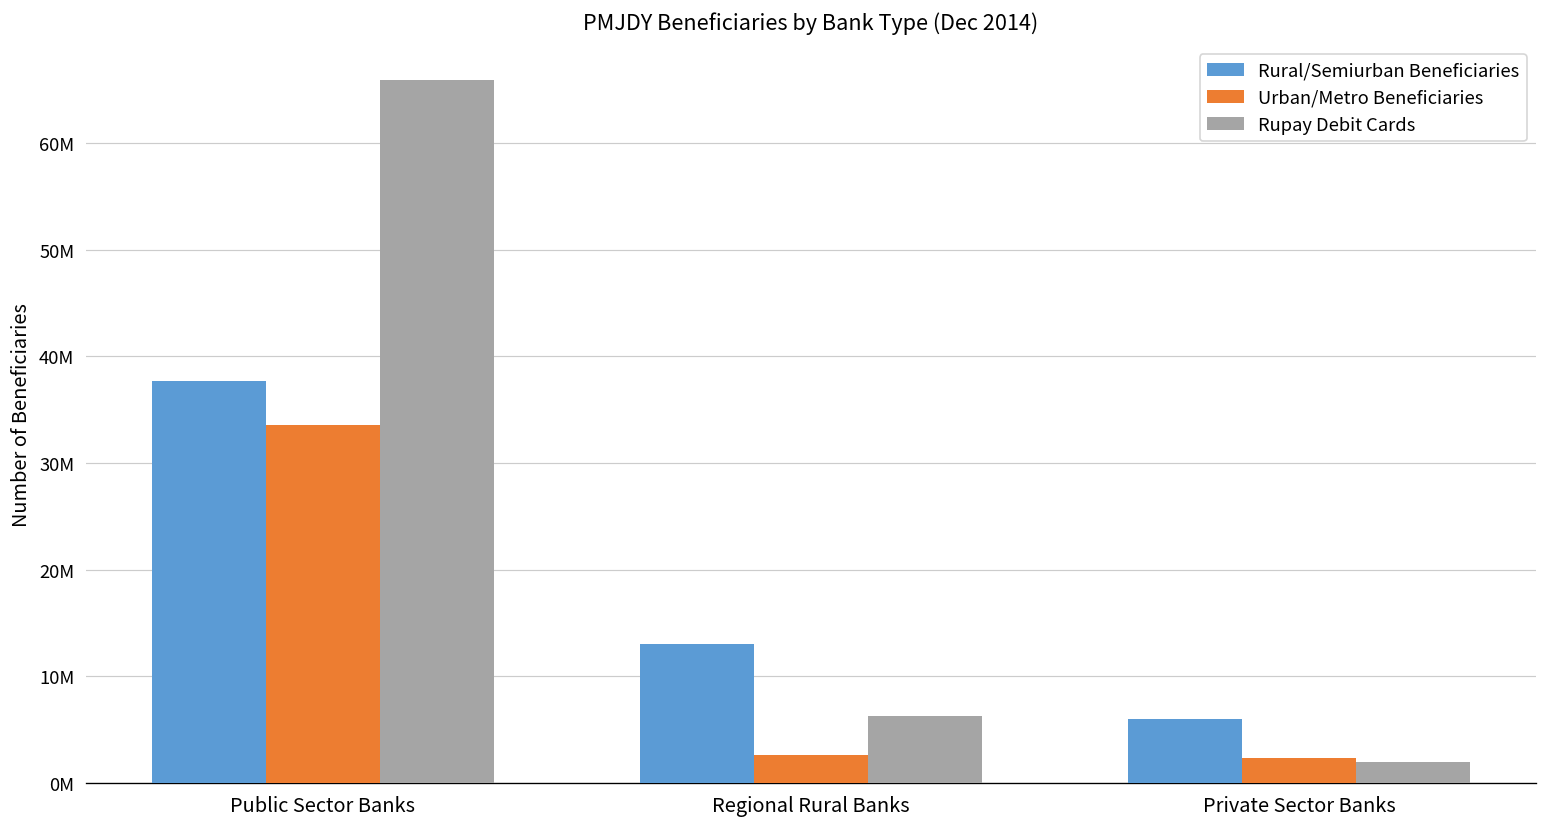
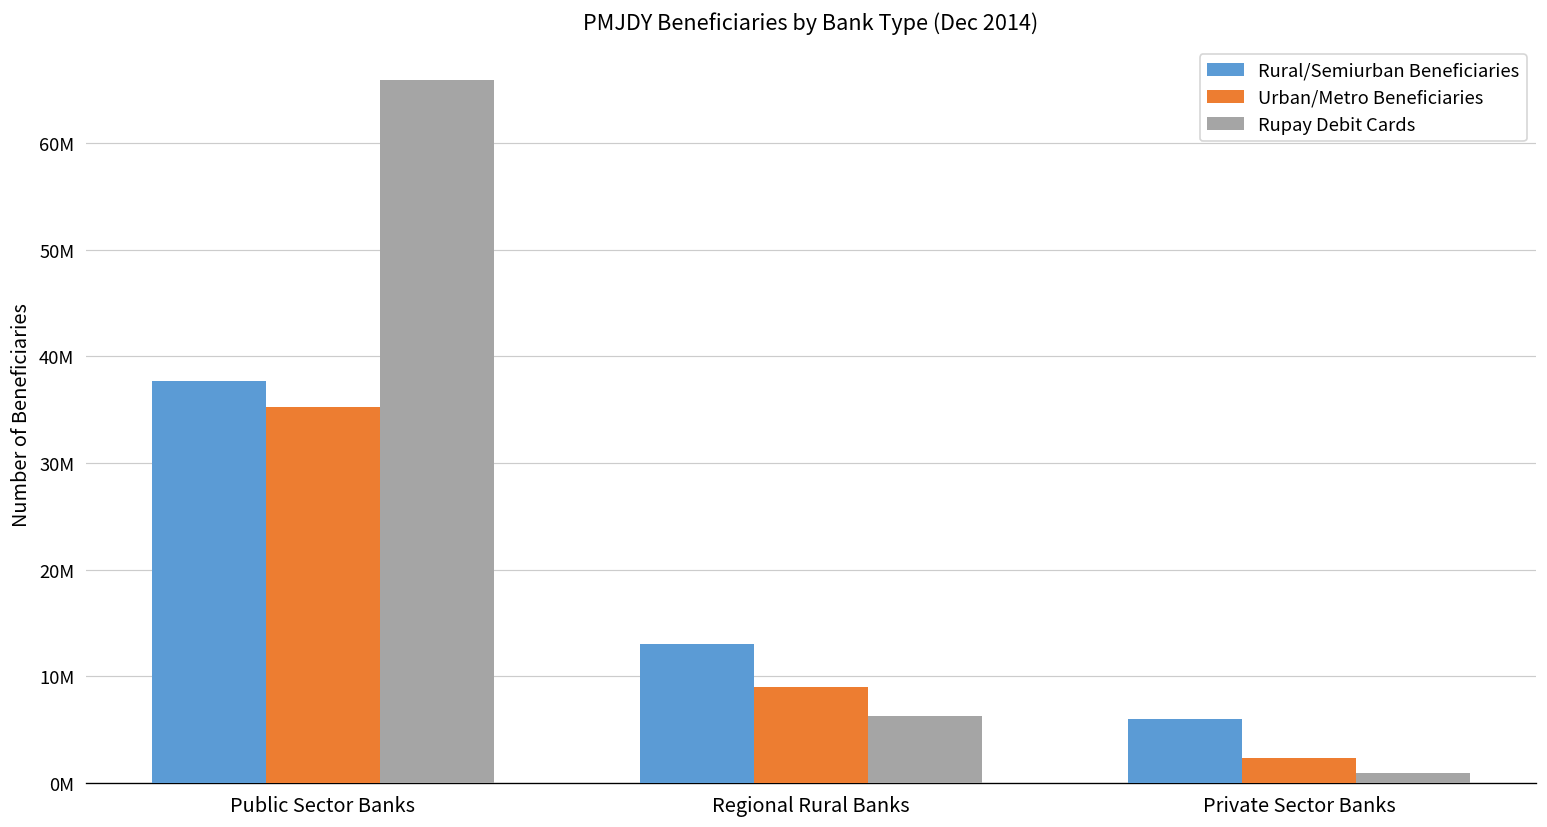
Urban/Metro Beneficiaries, Public Sector Banks: 34000000 -> 35000000
Urban/Metro Beneficiaries, Regional Rural Banks: 3000000 -> 9000000
Rupay Debit Cards, Private Sector Banks: 2000000 -> 1000000
